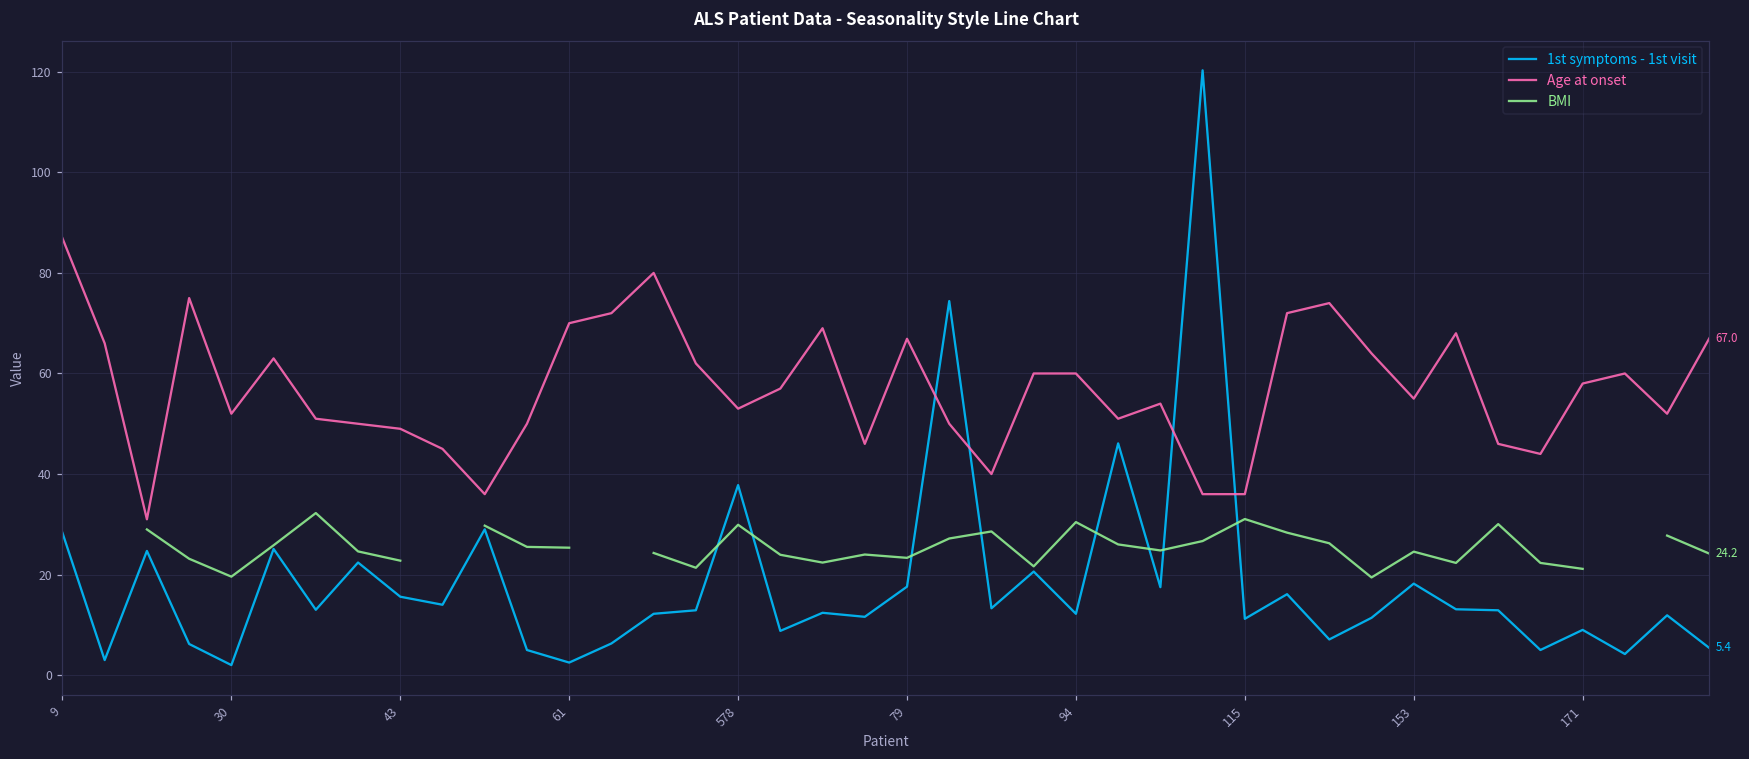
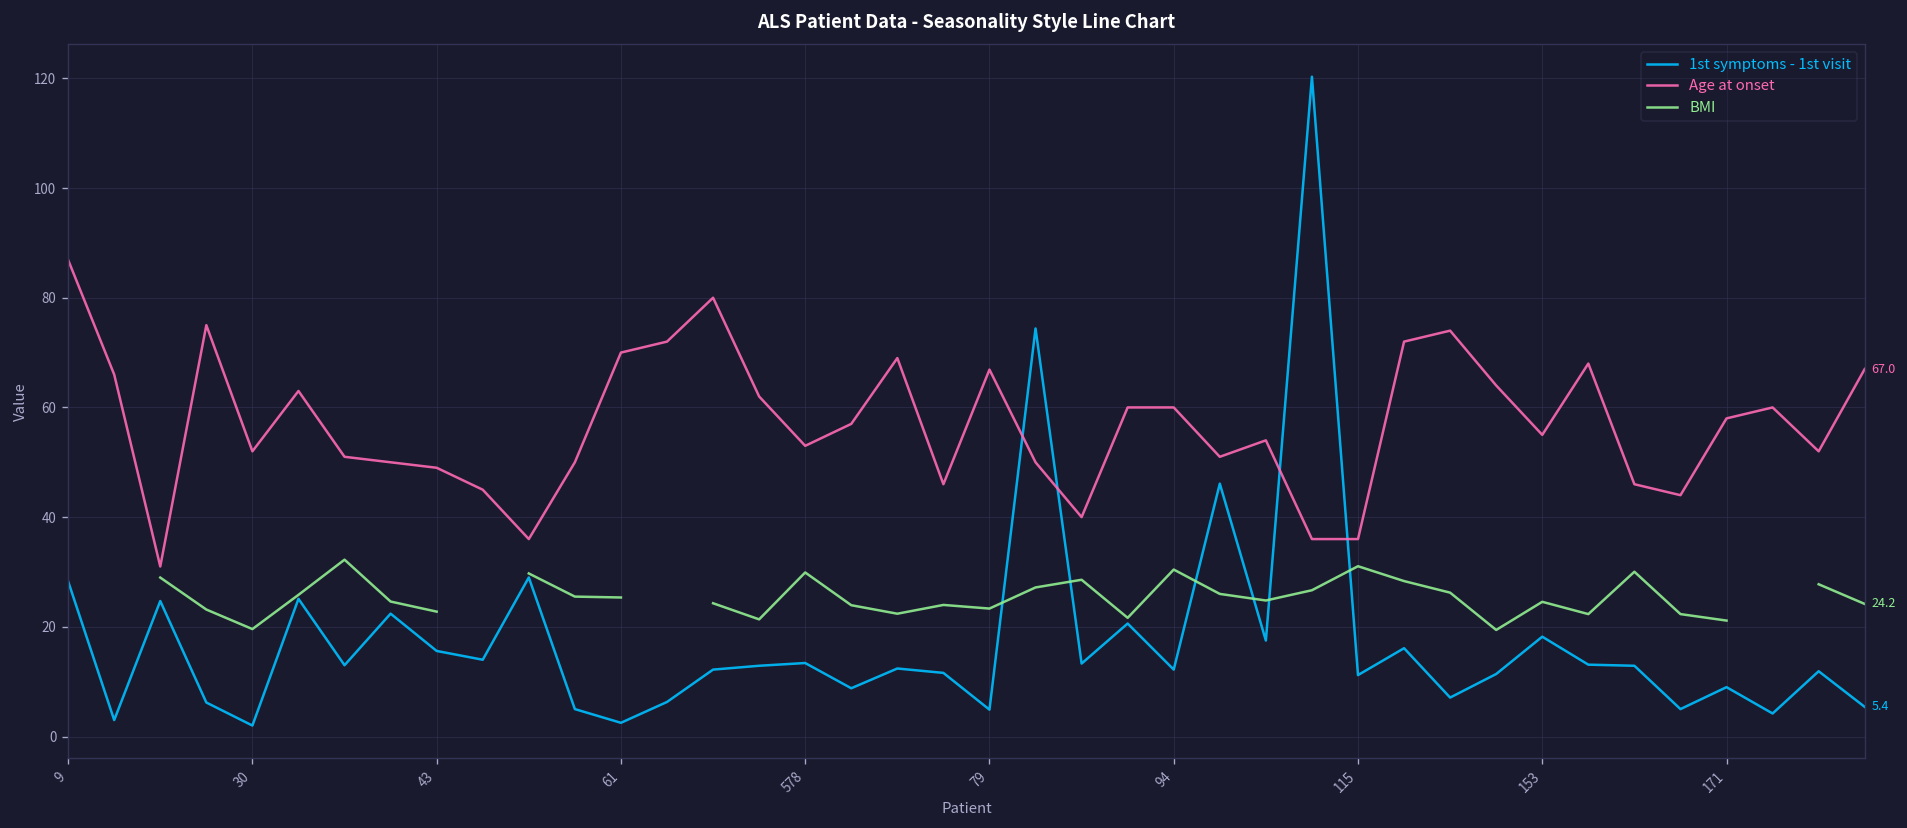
1st symptoms - 1st visit, 578: 38 -> 13
1st symptoms - 1st visit, 79: 18 -> 5
